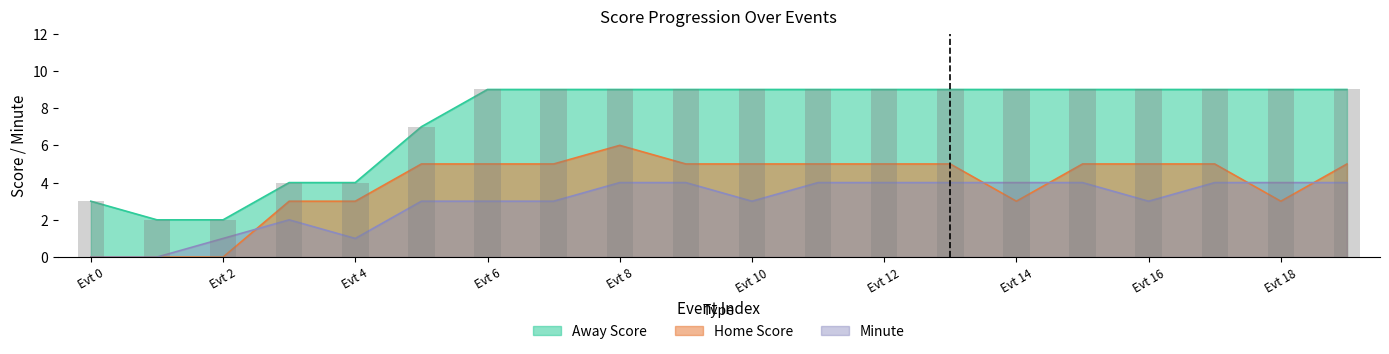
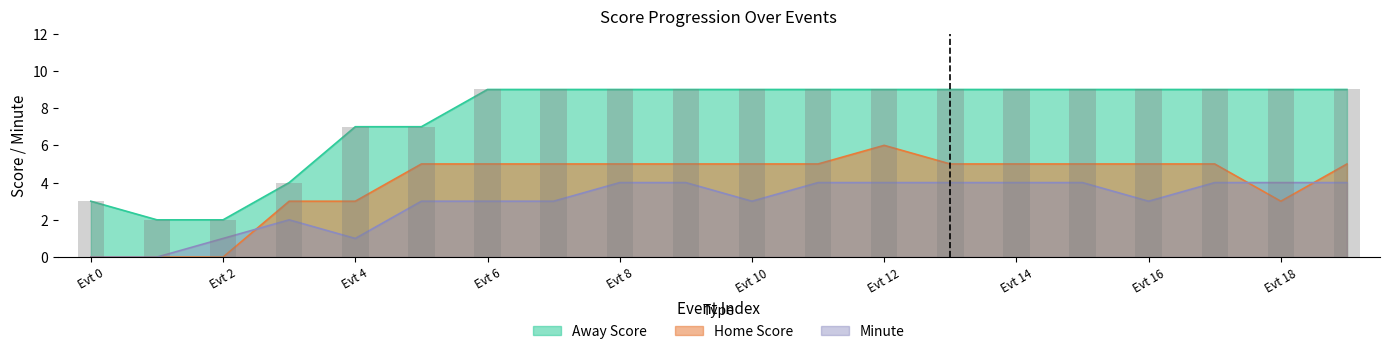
Away Score, Evt 4: 4 -> 7
Home Score, Evt 8: 6 -> 5
Home Score, Evt 12: 5 -> 6
Home Score, Evt 14: 3 -> 5
